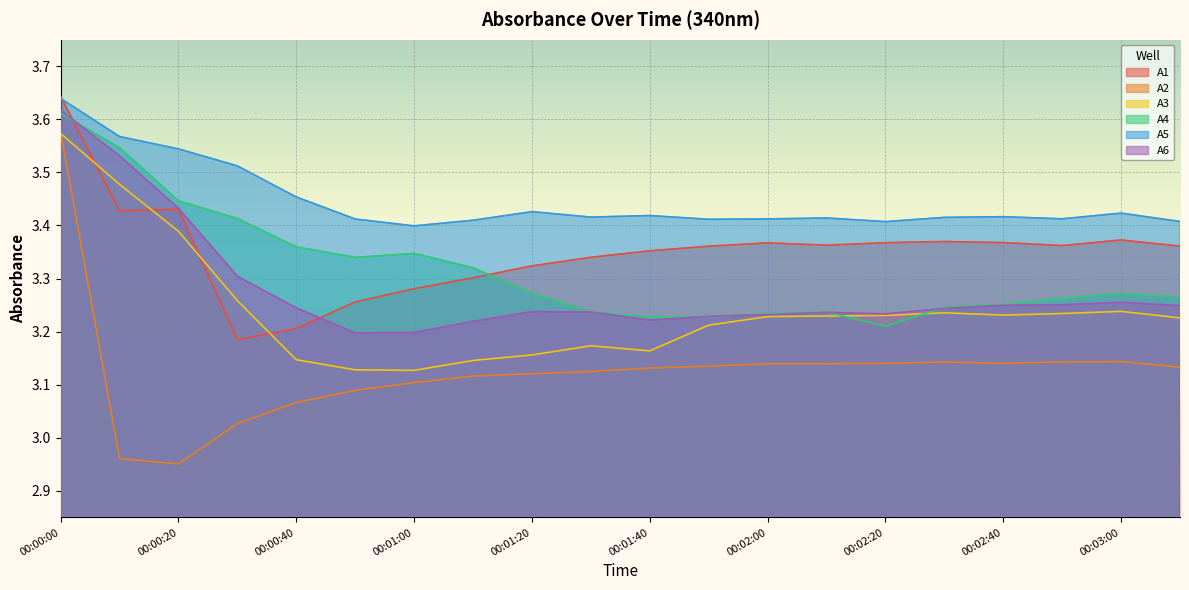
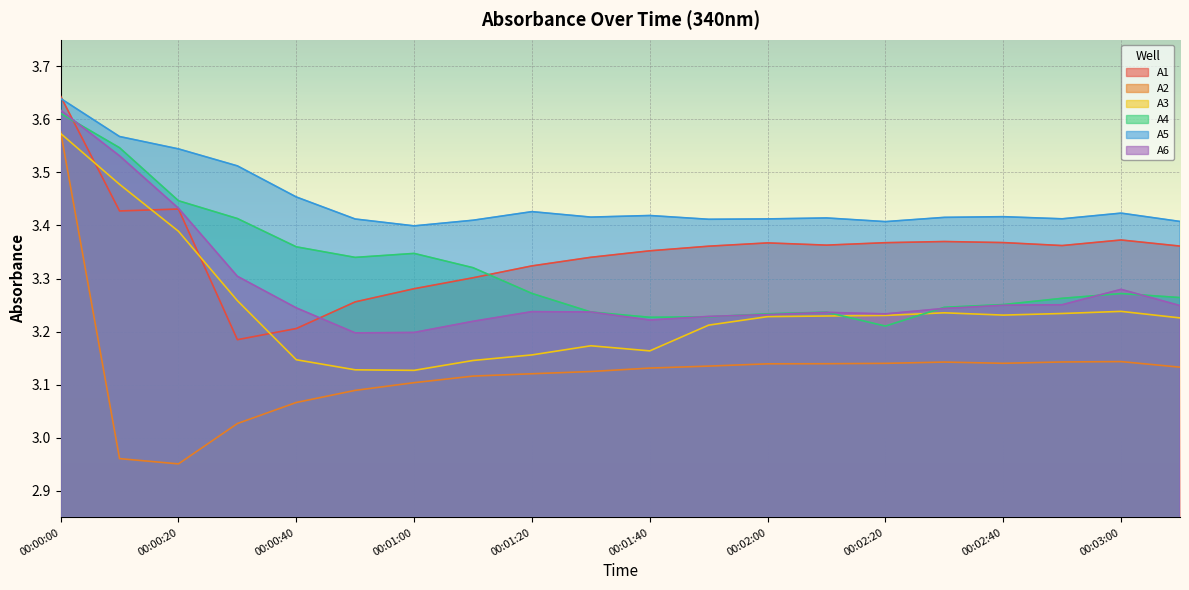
A6, 00:03:00: 3.26 -> 3.28
